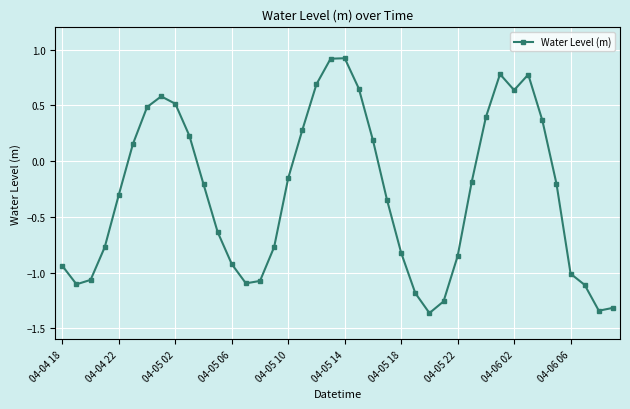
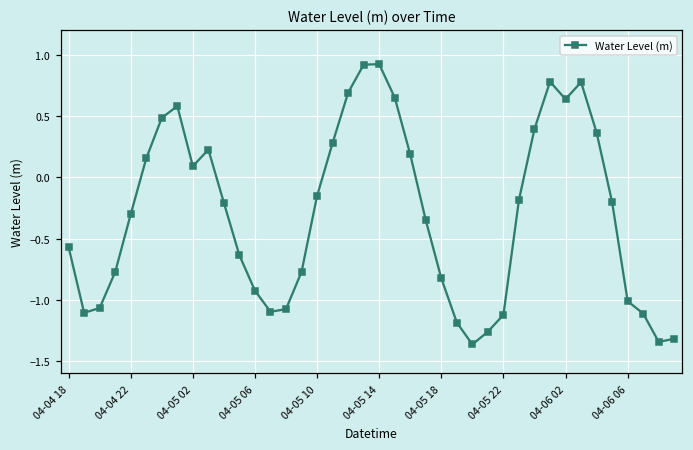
04-04 18: -0.94 -> -0.57
04-05 02: 0.51 -> 0.09
04-05 22: -0.85 -> -1.12
